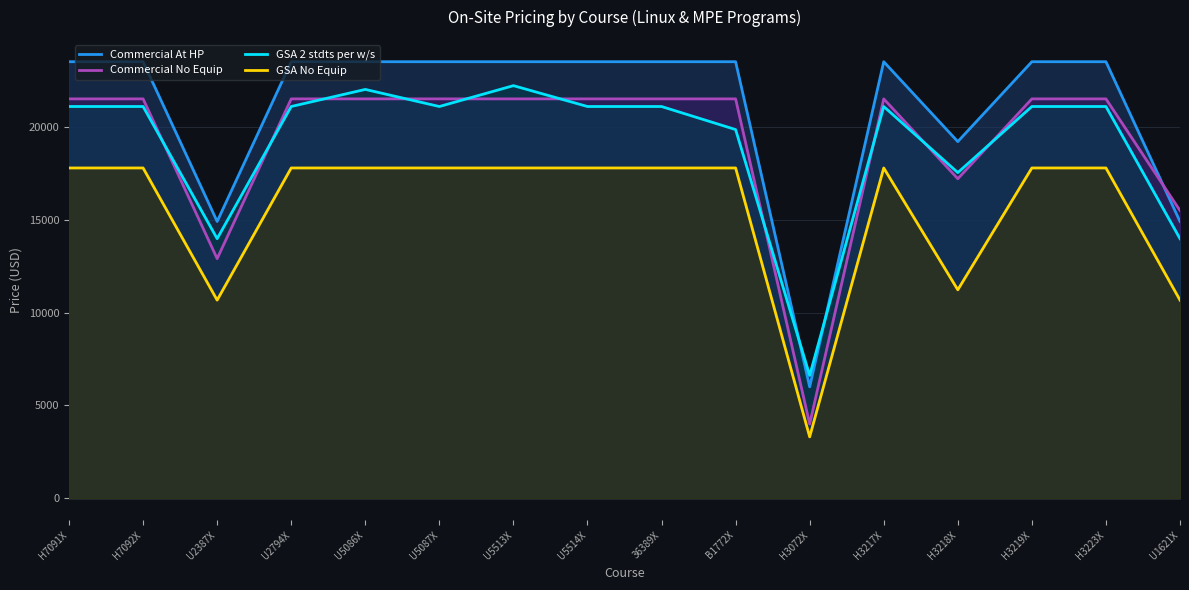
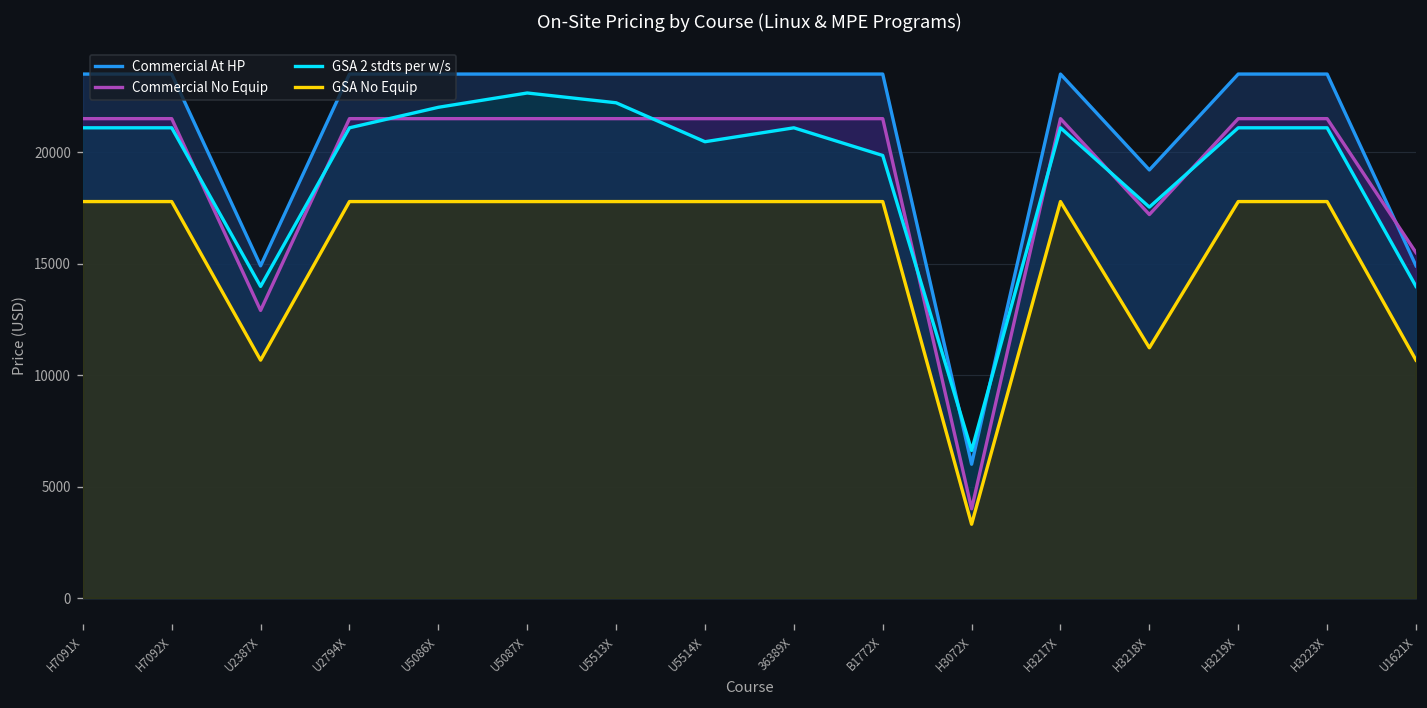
GSA 2 stdts per w/s, U5087X: 21100 -> 22700
GSA 2 stdts per w/s, U5514X: 21100 -> 20500
